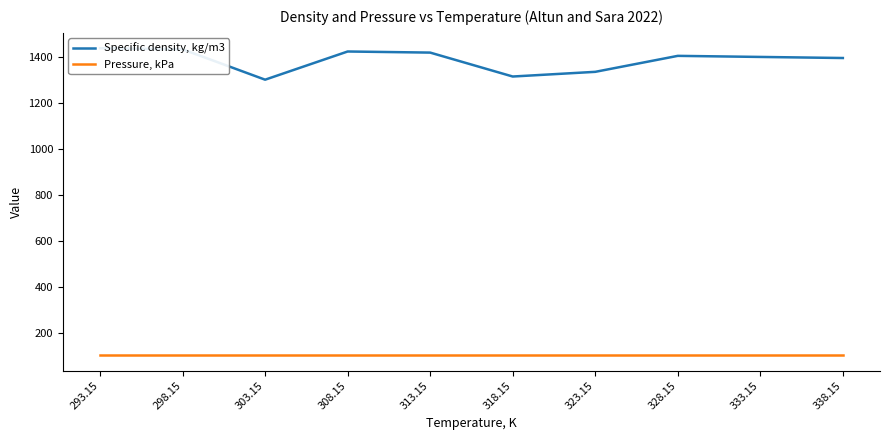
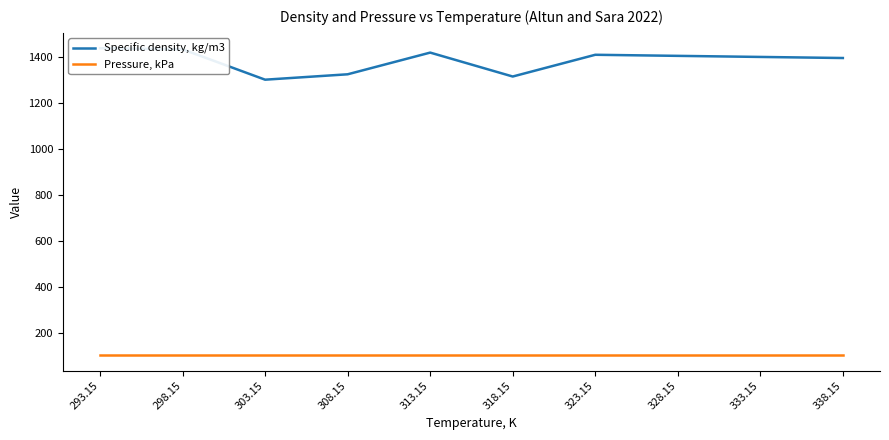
Specific density, kg/m3, 308.15: 1420 -> 1330
Specific density, kg/m3, 323.15: 1340 -> 1410
